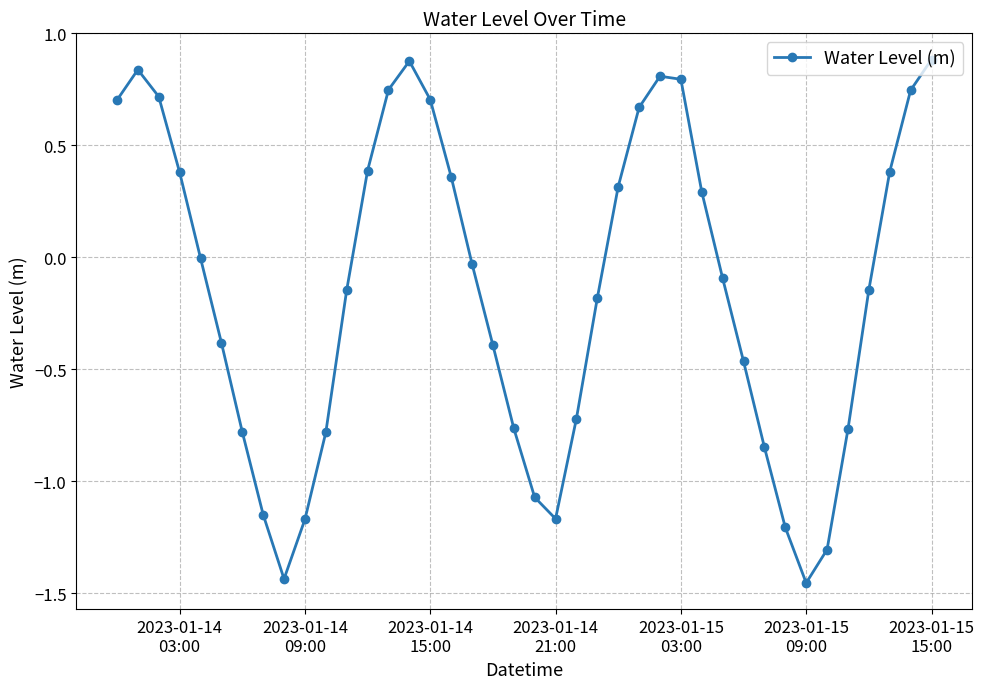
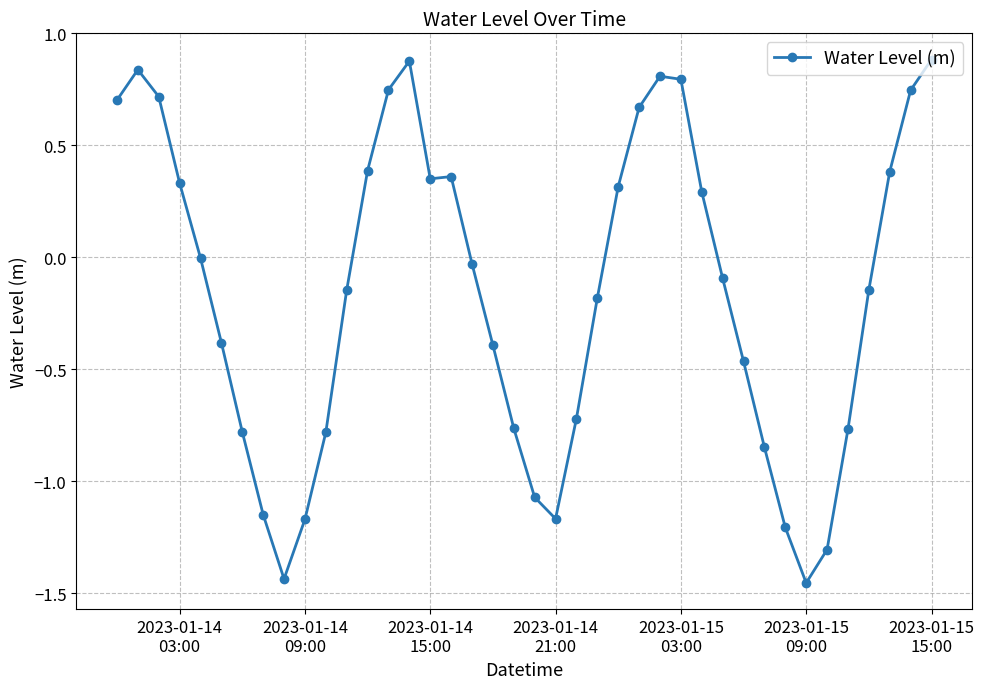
2023-01-14 03:00: 0.38 -> 0.33
2023-01-14 15:00: 0.70 -> 0.35
